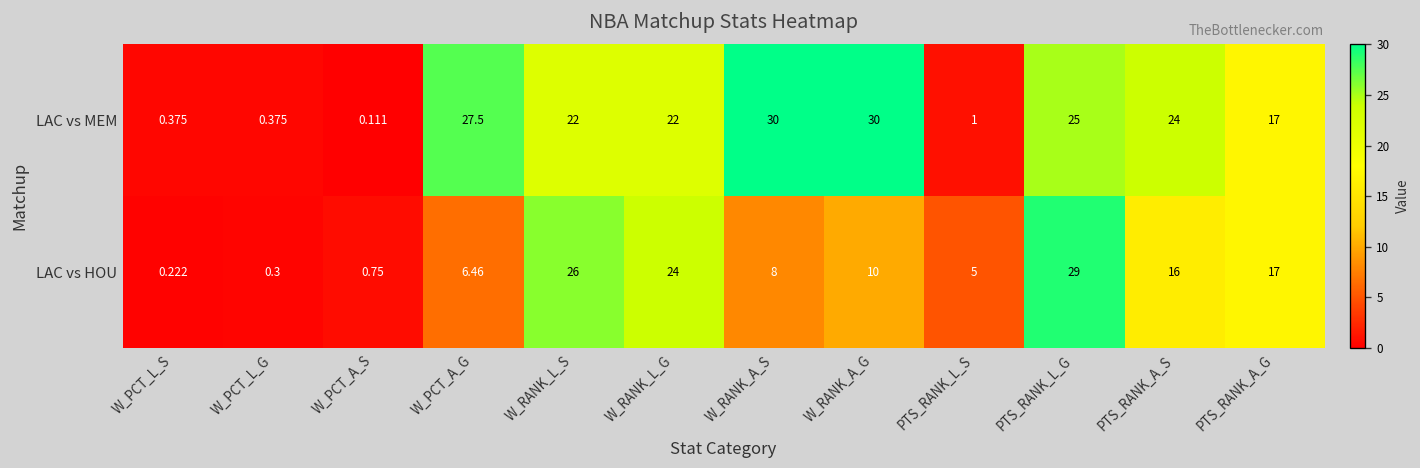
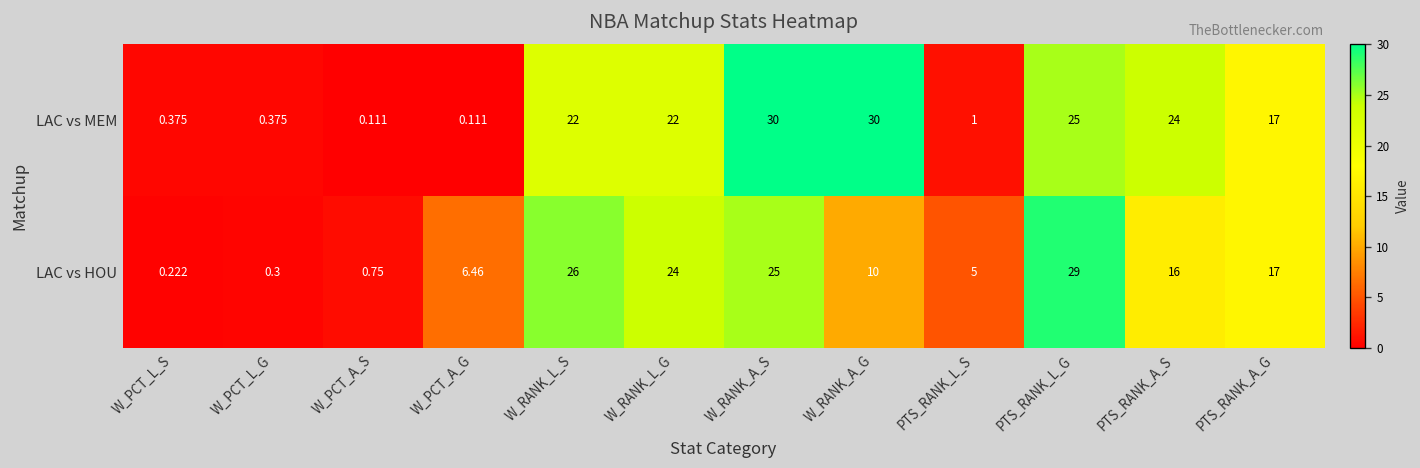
LAC vs MEM, W_PCT_A_G: 27.5 -> 0.111
LAC vs HOU, W_RANK_A_S: 8 -> 25
